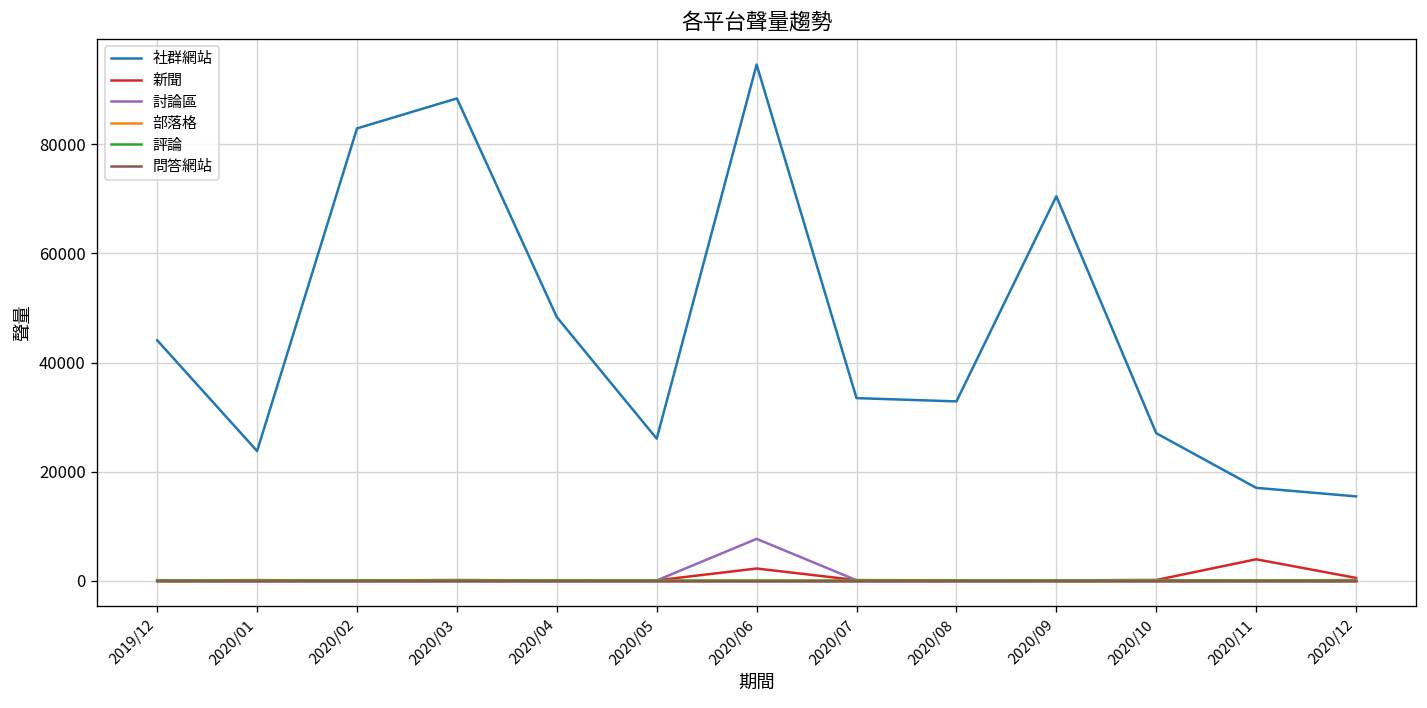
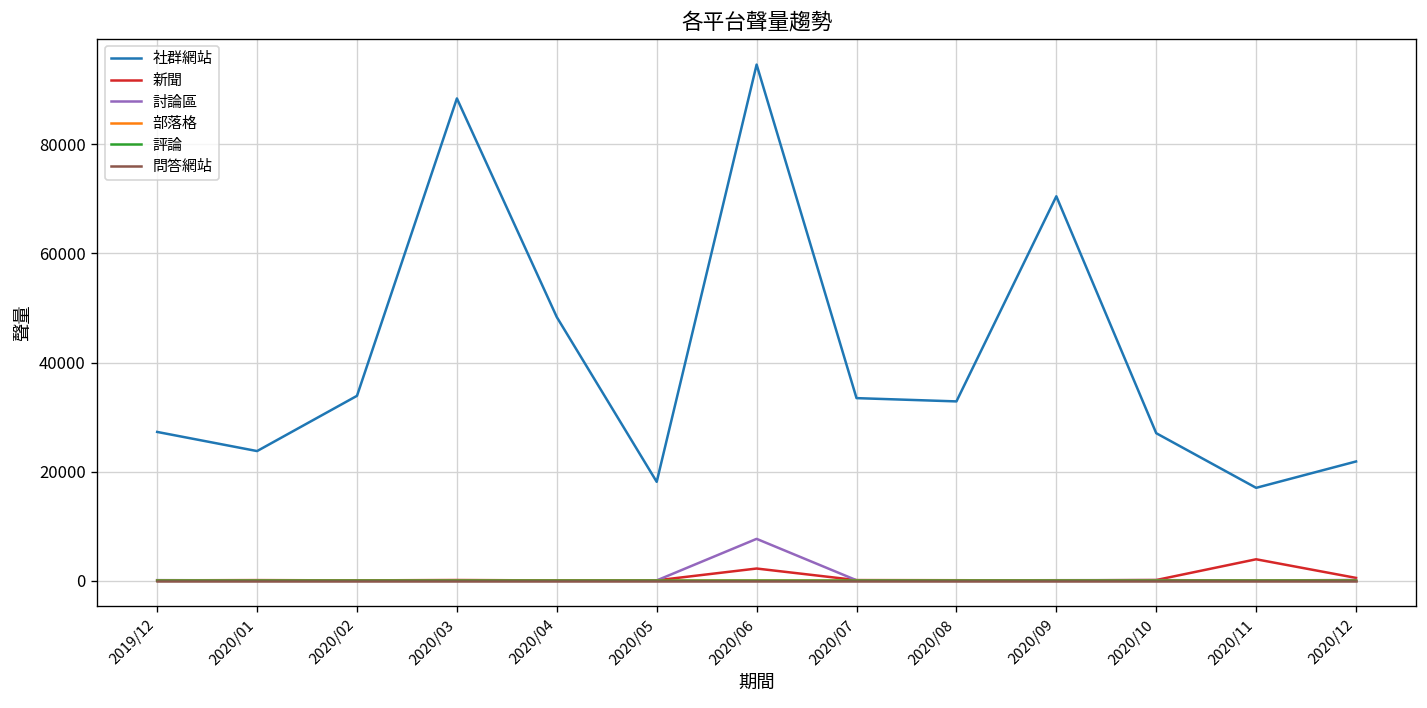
社群網站, 2019/12: 44000 -> 27000
社群網站, 2020/02: 83000 -> 34000
社群網站, 2020/05: 26000 -> 18000
社群網站, 2020/12: 15000 -> 22000
